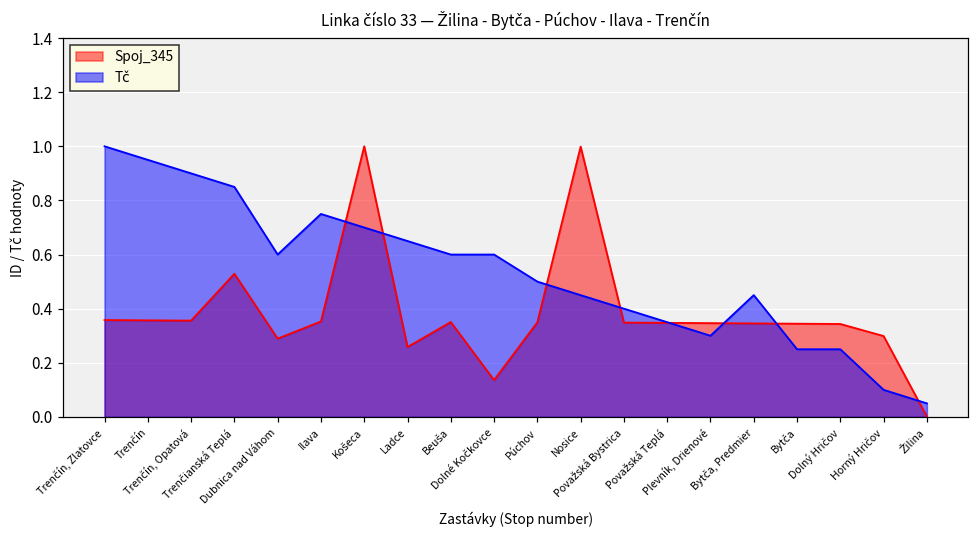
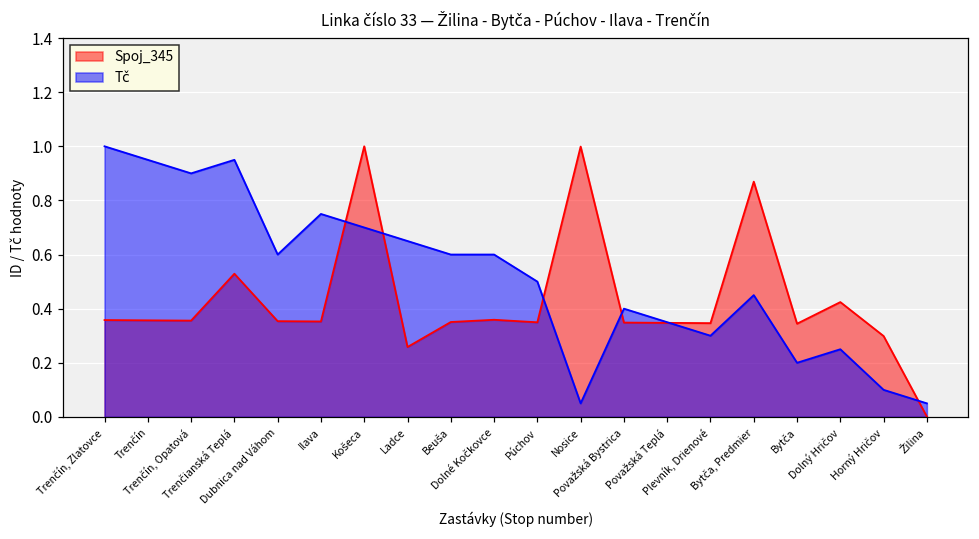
Tč, Trenčianská Teplá: 0.85 -> 0.95
Spoj_345, Dubnica nad Váhom: 0.29 -> 0.35
Spoj_345, Dolné Kočkovce: 0.14 -> 0.36
Tč, Nosice: 0.45 -> 0.05
Spoj_345, Bytča, Predmier: 0.35 -> 0.87
Tč, Bytča: 0.25 -> 0.20
Spoj_345, Dolný Hričov: 0.34 -> 0.42
